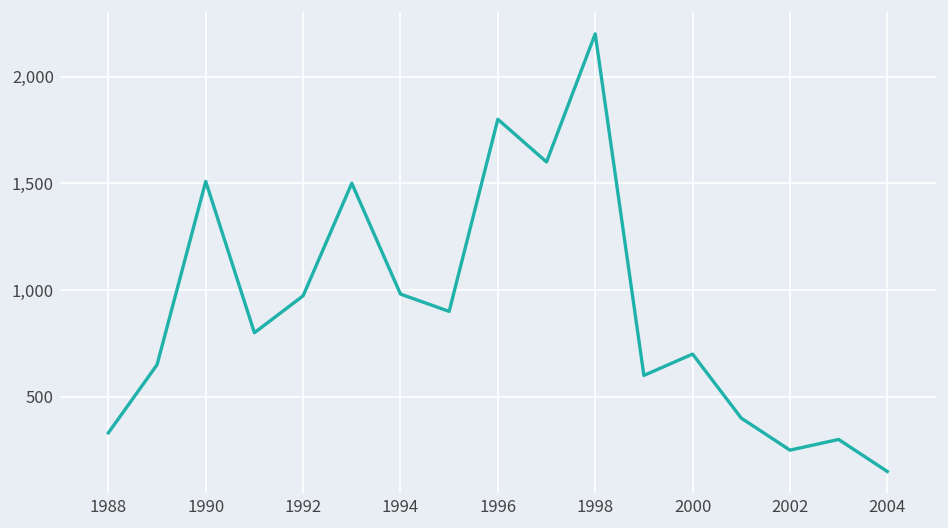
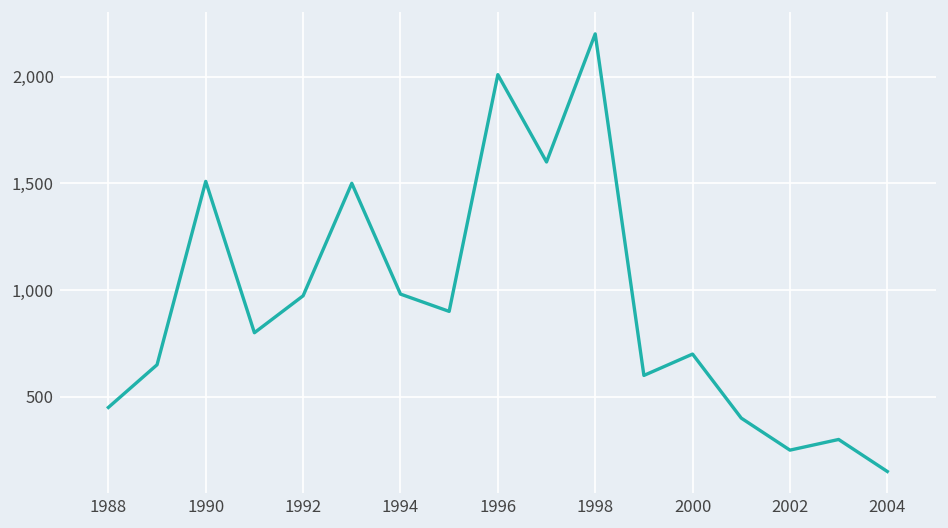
1988: 330 -> 450
1996: 1,800 -> 2,010
